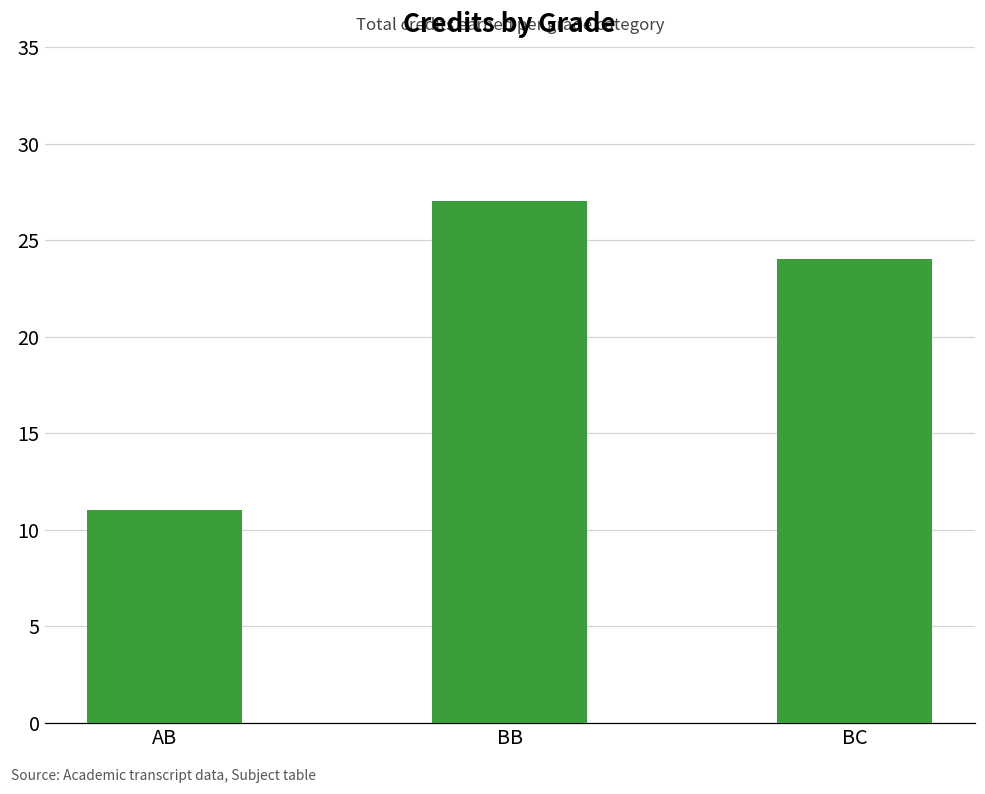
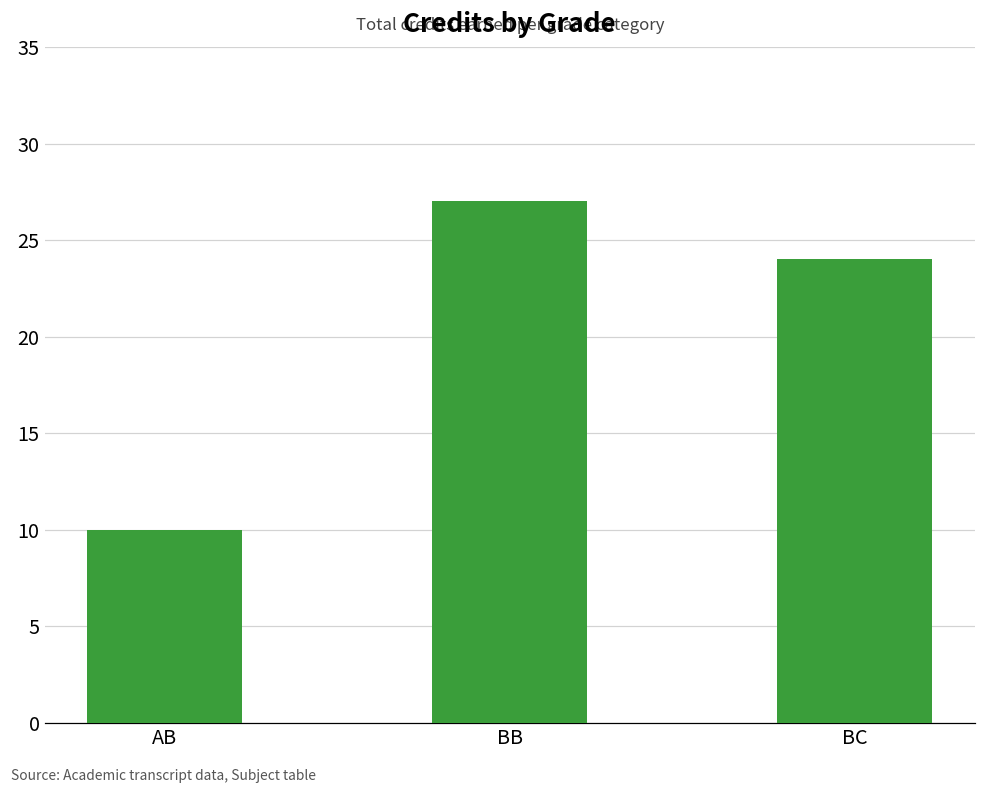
AB: 11 -> 10
